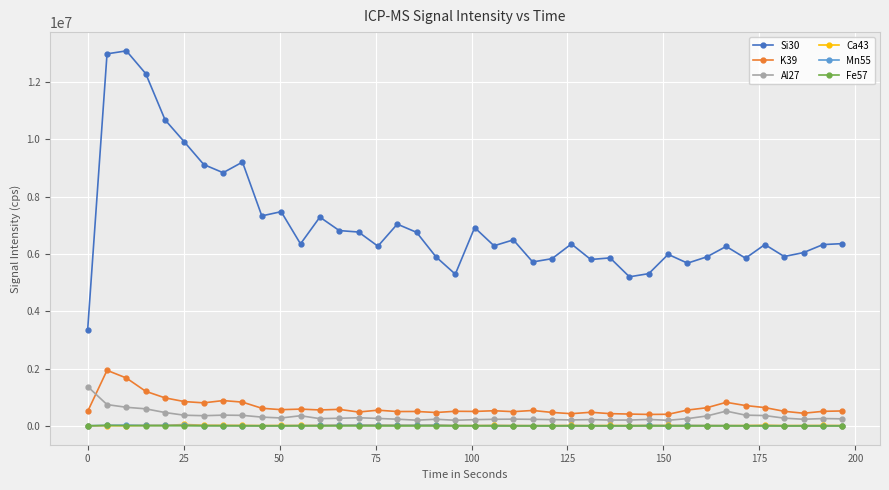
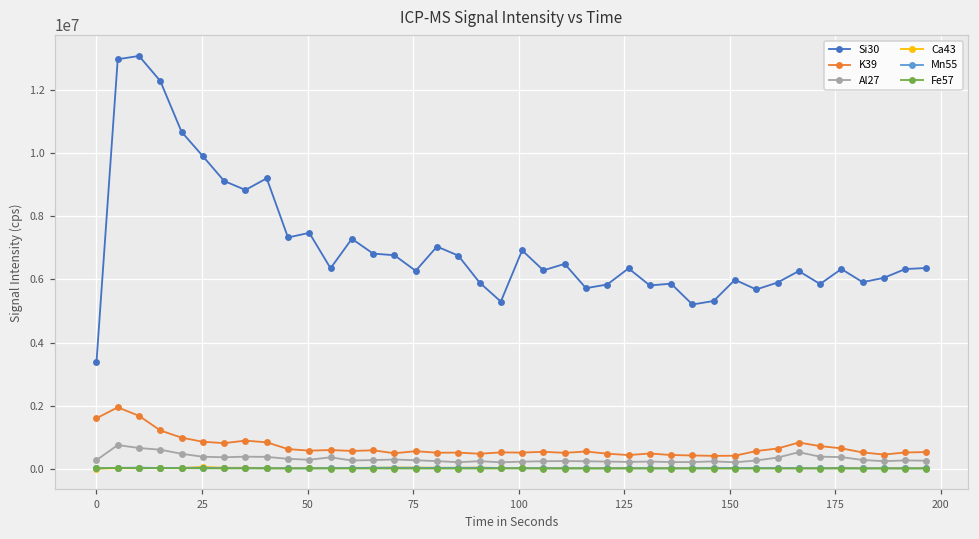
K39, 0: 500000 -> 1600000
Al27, 0: 1400000 -> 300000
